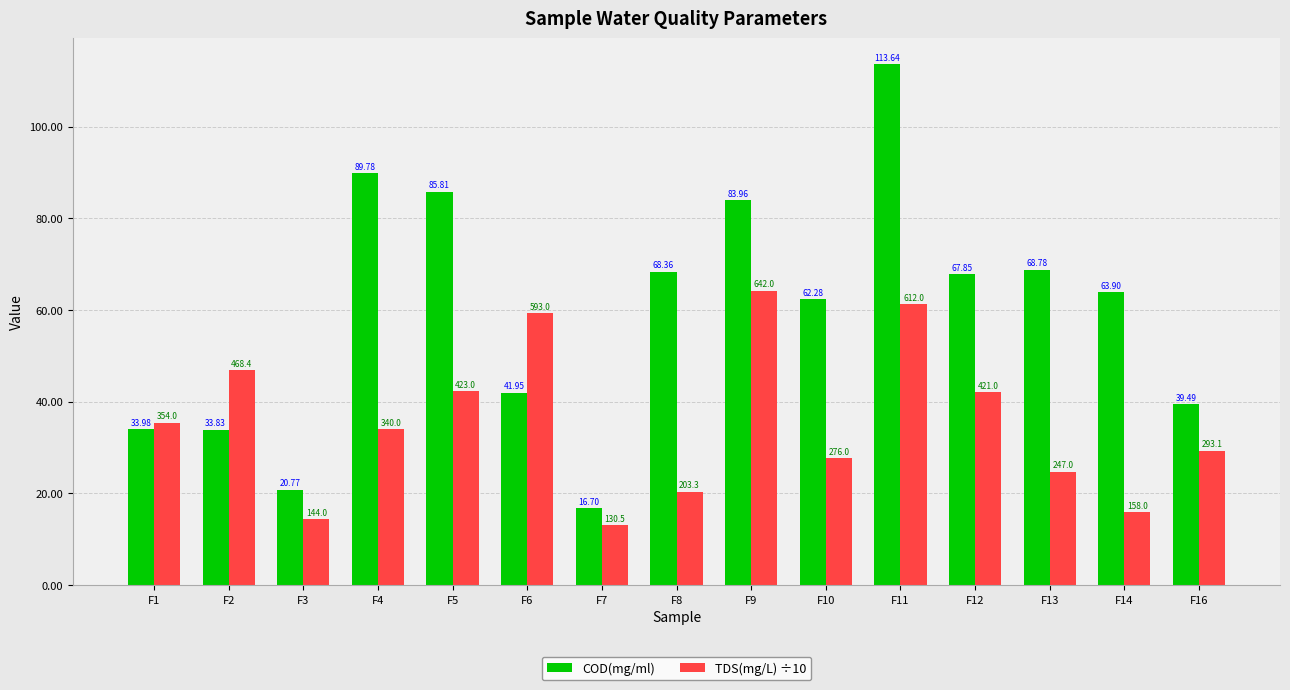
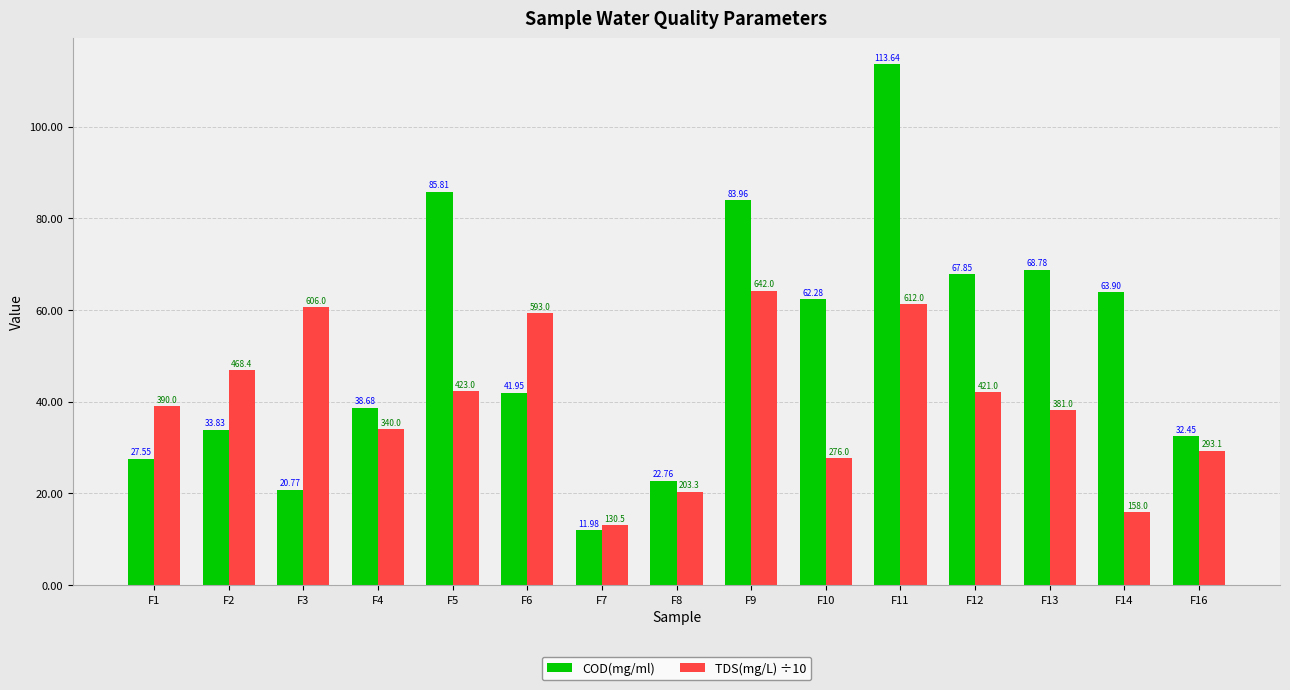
COD(mg/ml), F1: 33.98 -> 27.55
TDS(mg/L) ÷10, F1: 354.0 -> 390.0
TDS(mg/L) ÷10, F3: 144.0 -> 606.0
COD(mg/ml), F4: 89.78 -> 38.68
COD(mg/ml), F7: 16.70 -> 11.98
COD(mg/ml), F8: 68.36 -> 22.76
TDS(mg/L) ÷10, F13: 247.0 -> 381.0
COD(mg/ml), F16: 39.49 -> 32.45
